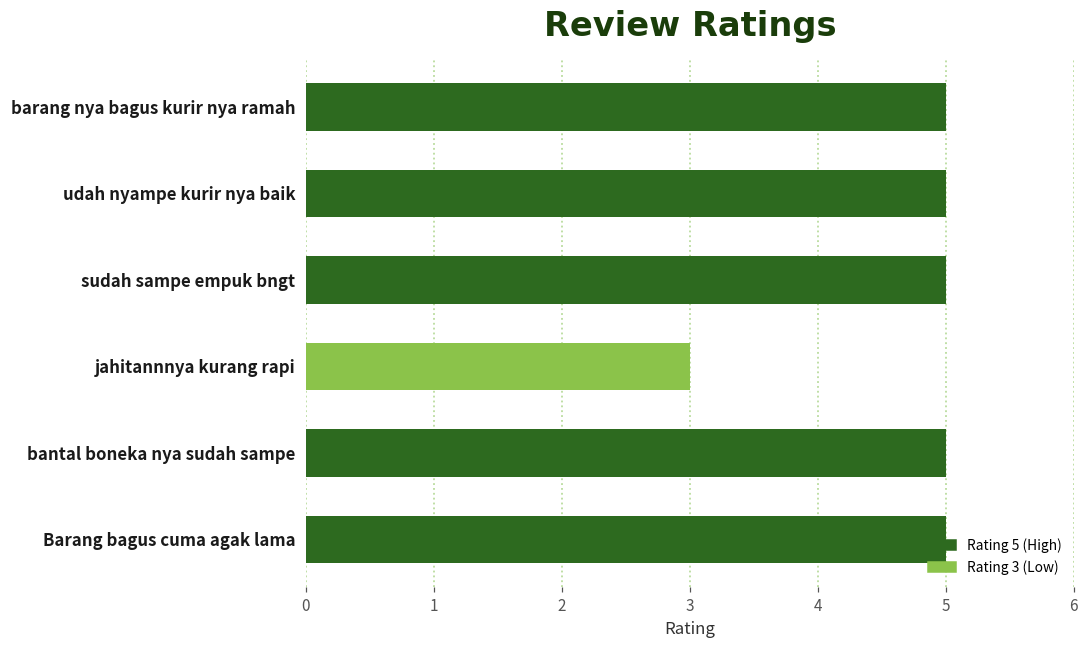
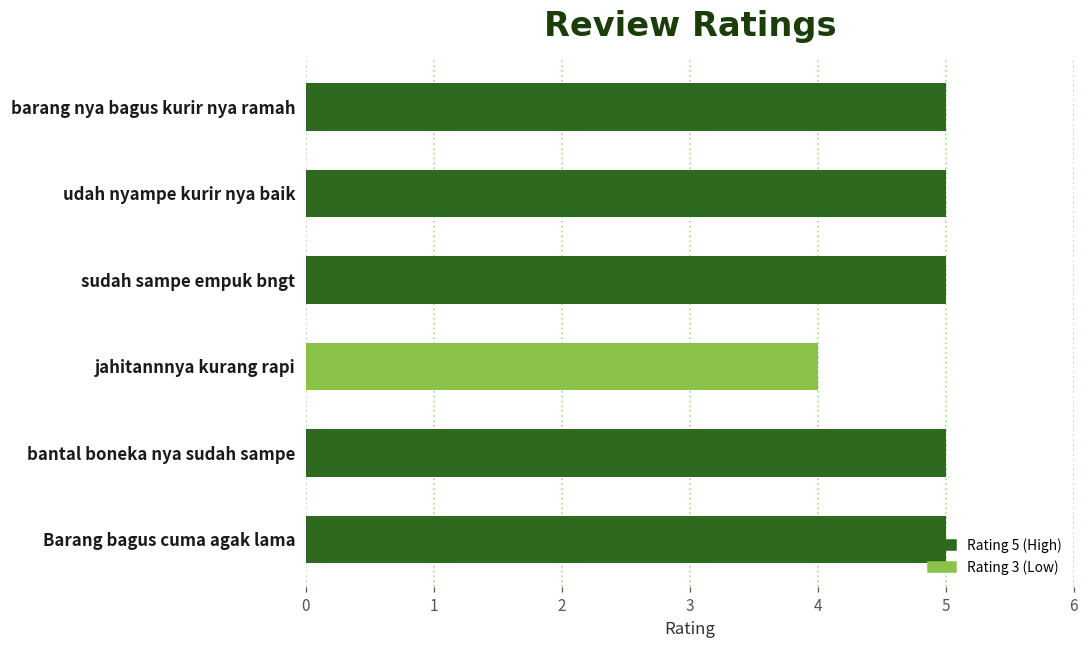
jahitannnya kurang rapi: 3 -> 4
